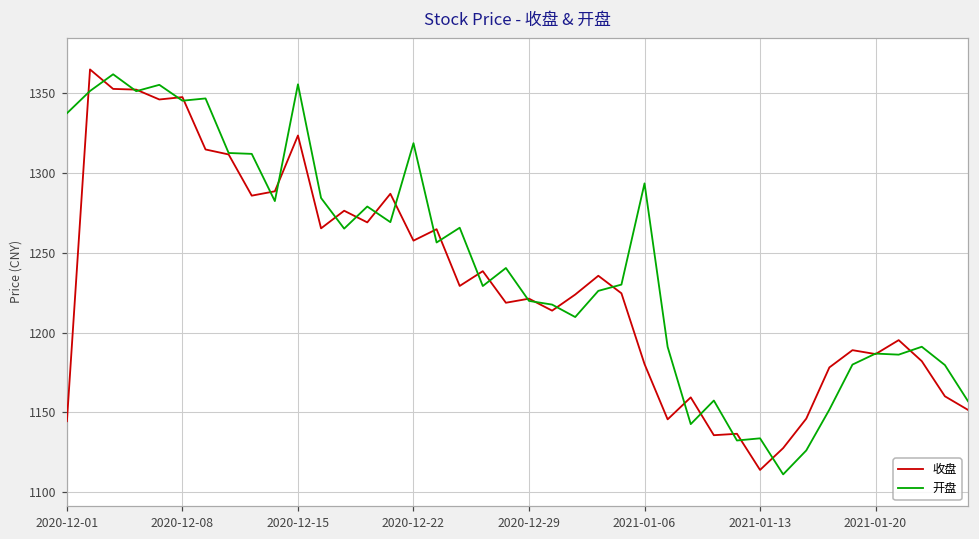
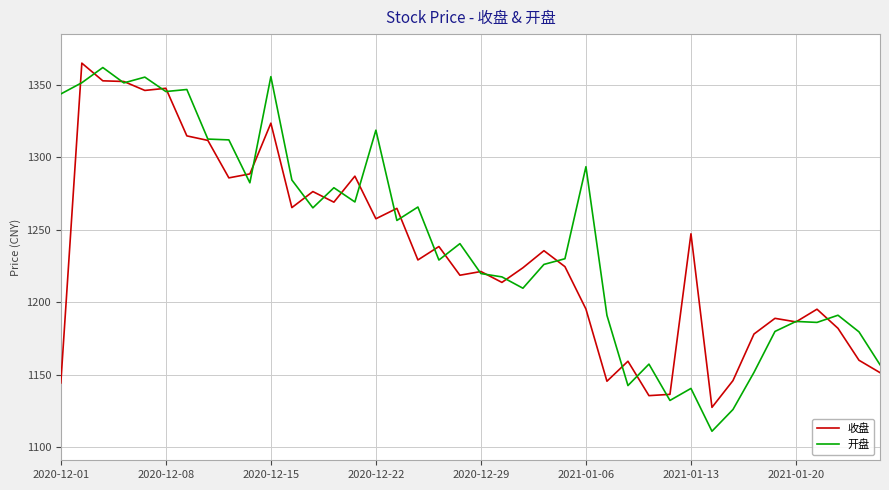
开盘, 2020-12-01: 1337 -> 1344
收盘, 2021-01-06: 1180 -> 1195
收盘, 2021-01-13: 1114 -> 1247
开盘, 2021-01-13: 1134 -> 1141
